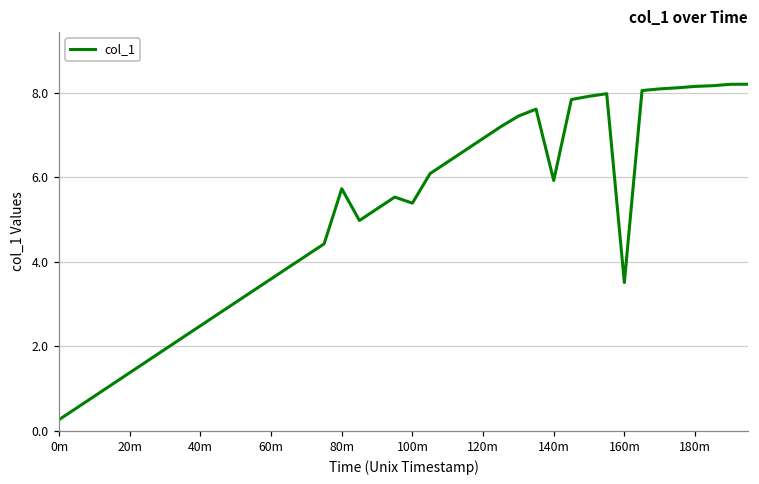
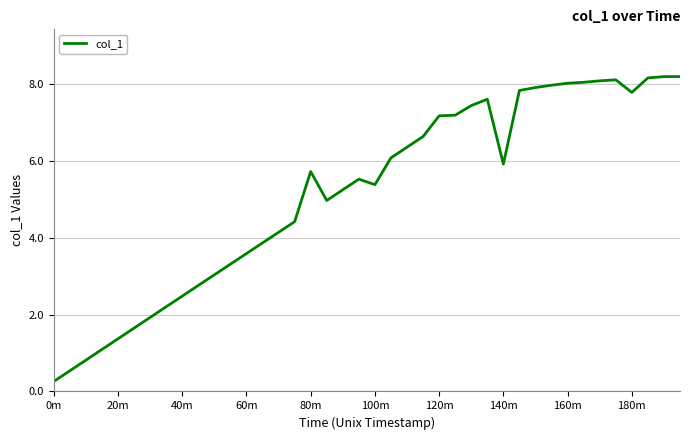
120m: 6.9 -> 7.2
160m: 3.5 -> 8.0
180m: 8.1 -> 7.8
